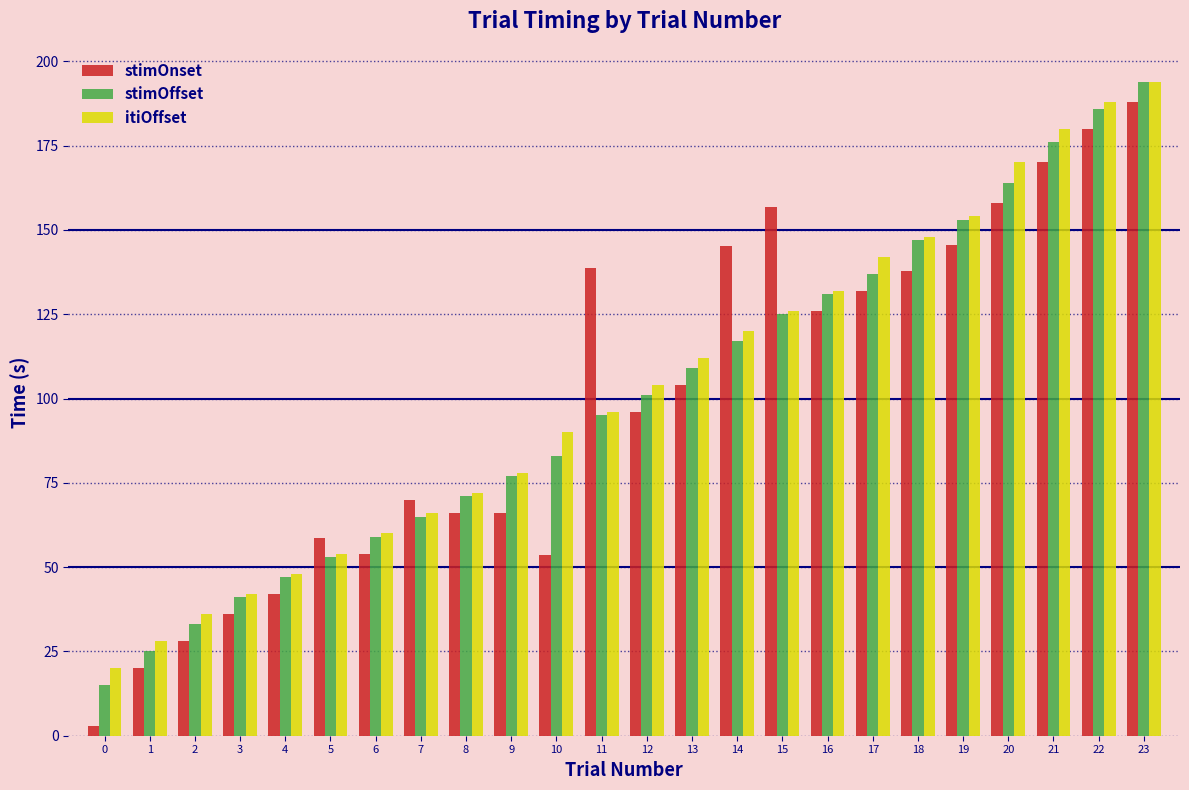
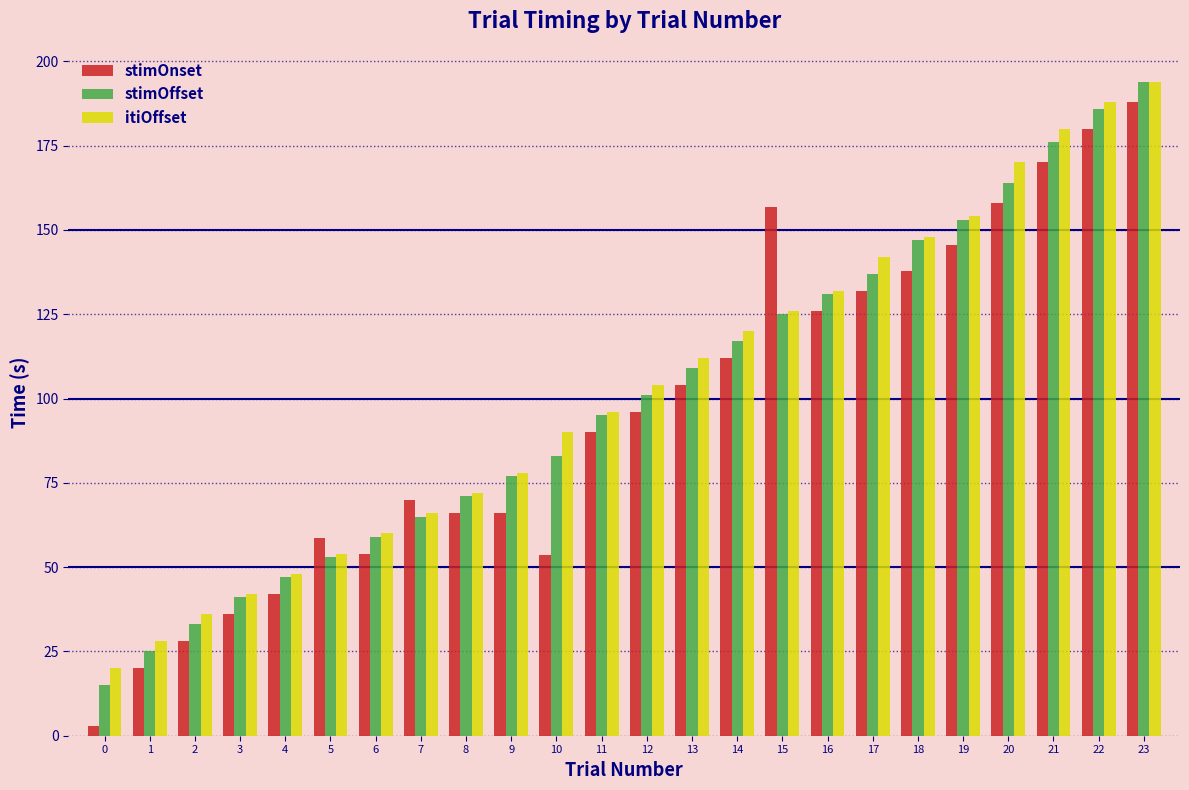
stimOnset, 11: 139 -> 90
stimOnset, 14: 145 -> 112
